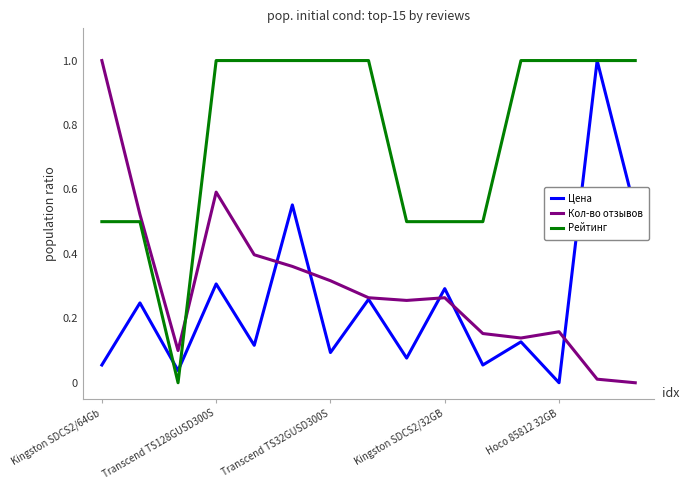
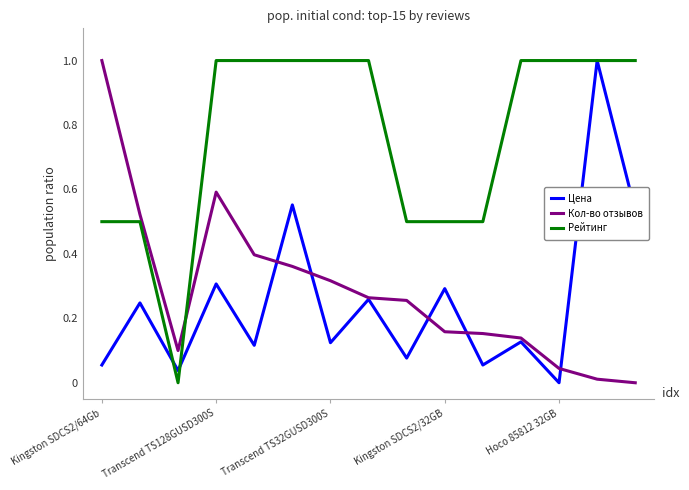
Цена, Transcend TS32GUSD300S: 0.09 -> 0.12
Кол-во отзывов, Kingston SDCS2/32GB: 0.26 -> 0.16
Кол-во отзывов, Hoco 85812 32GB: 0.16 -> 0.04
